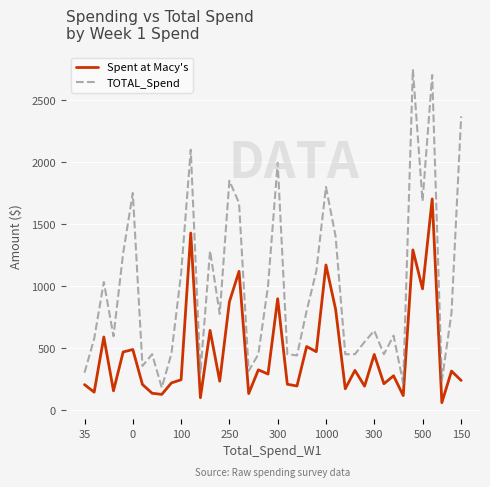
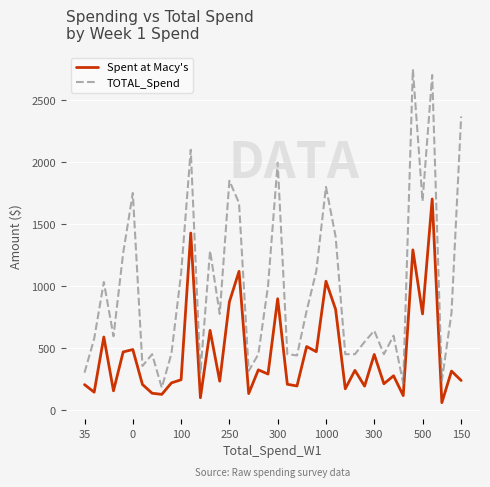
Spent at Macy's, 1000: 1170 -> 1040
Spent at Macy's, 500: 980 -> 780
